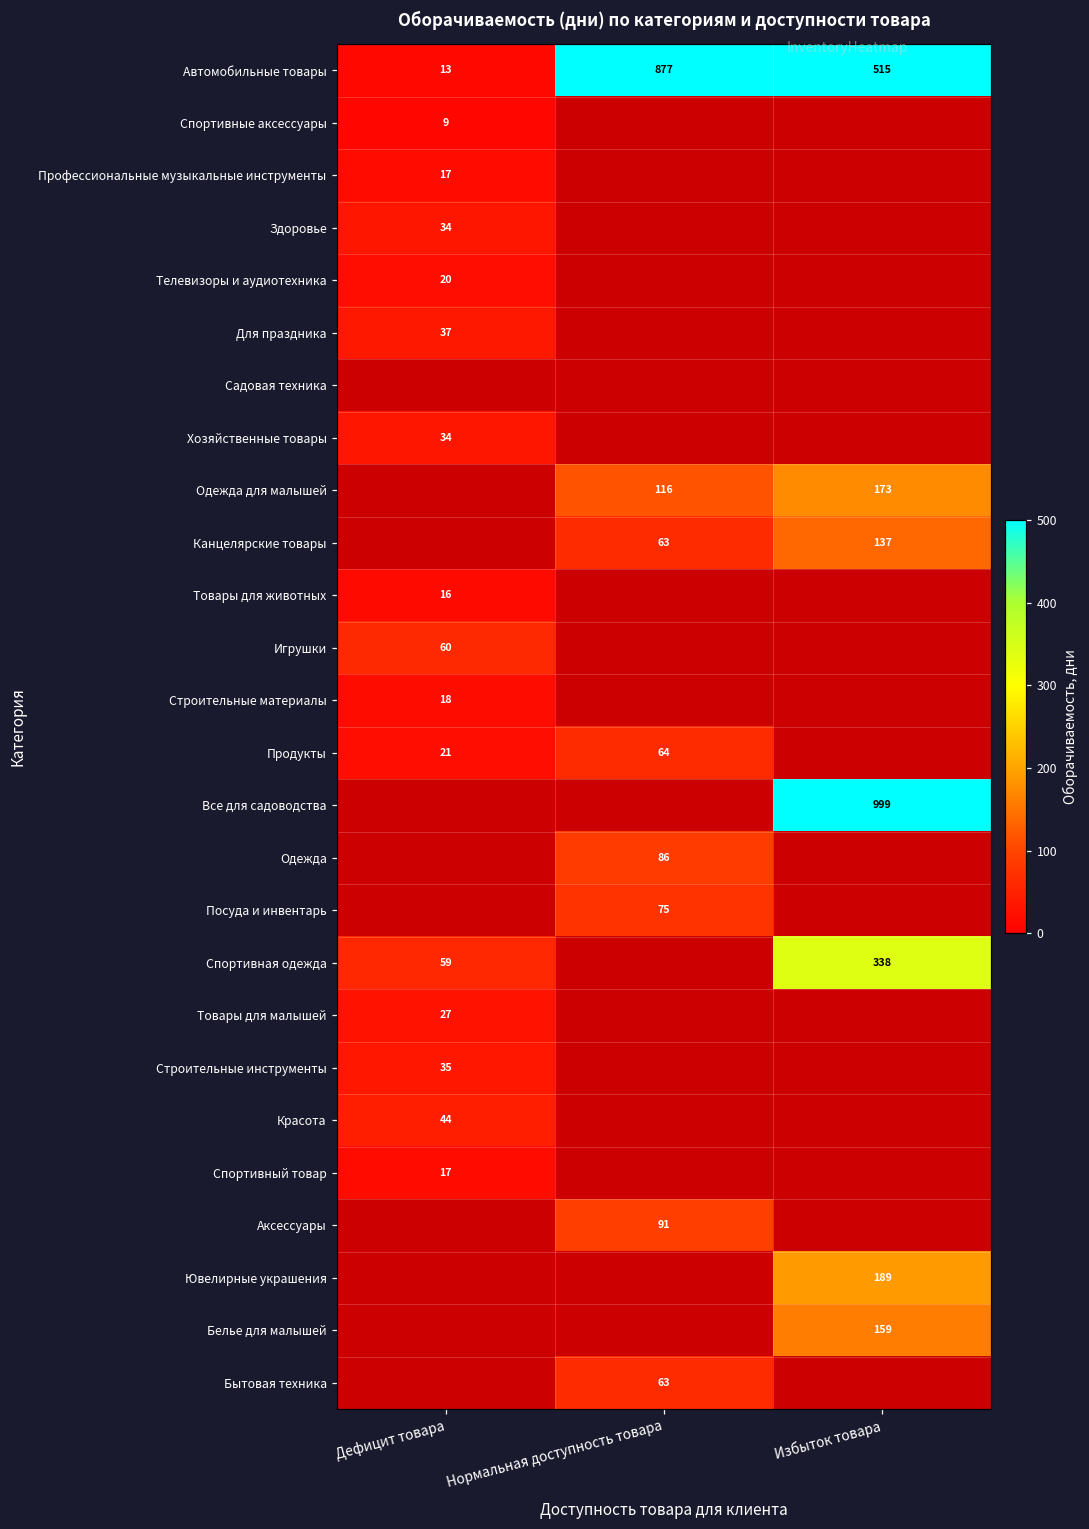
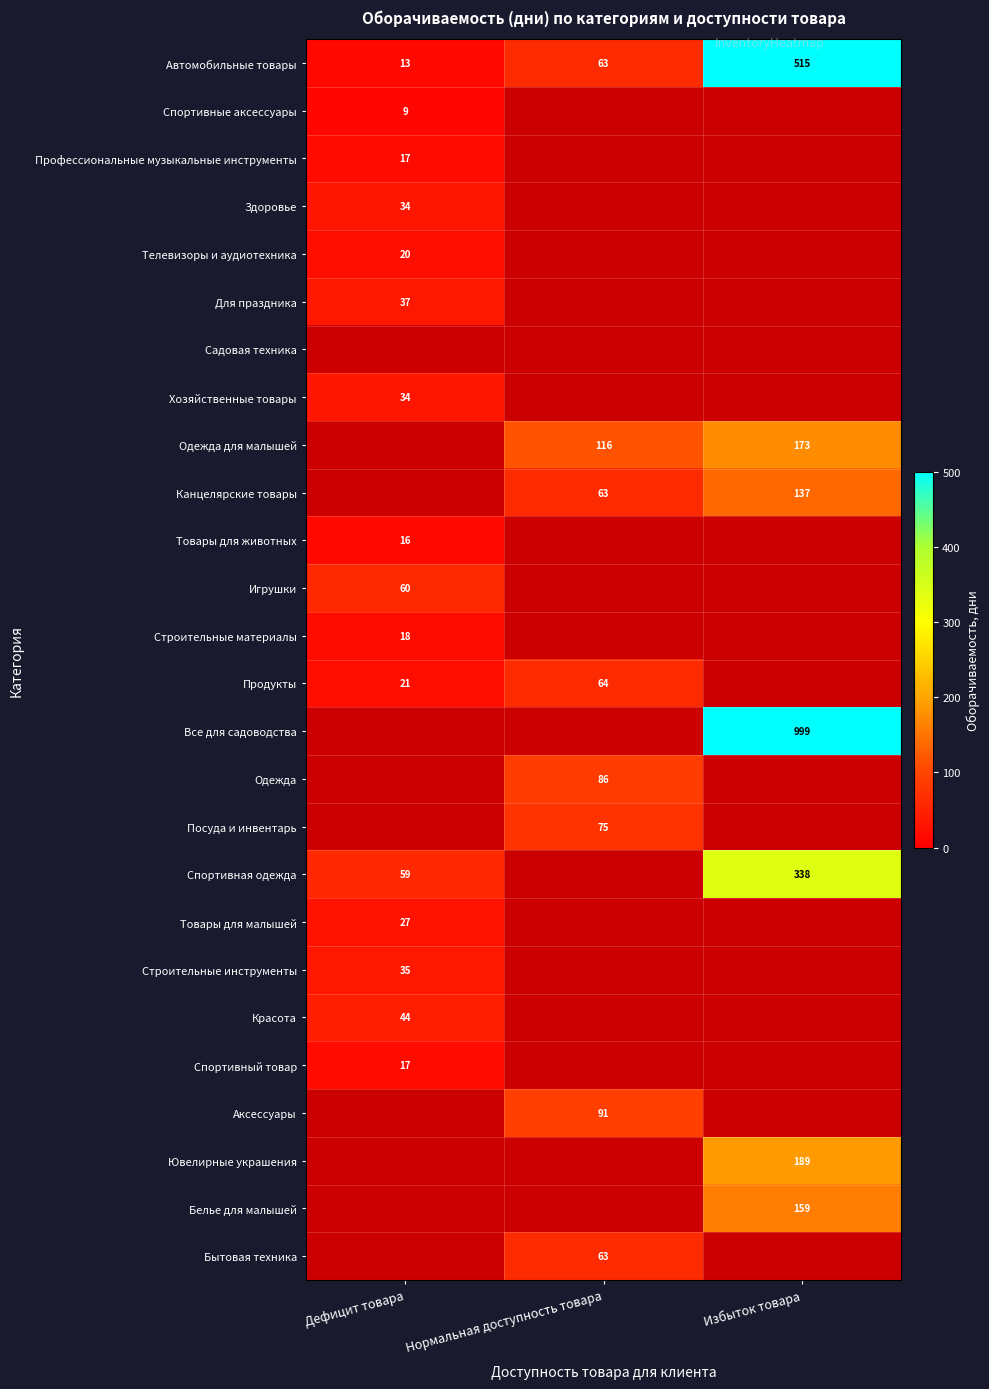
Автомобильные товары, Нормальная доступность товара: 877 -> 63
